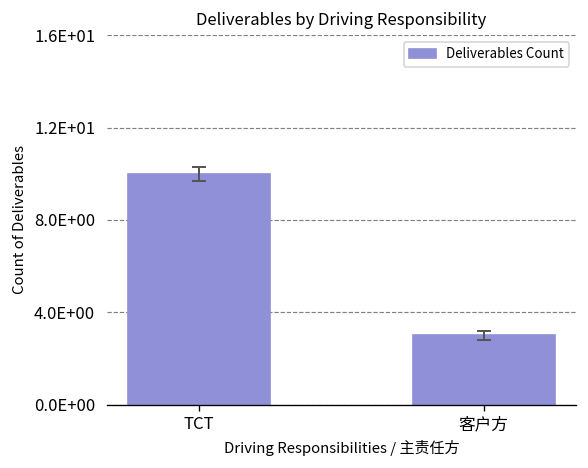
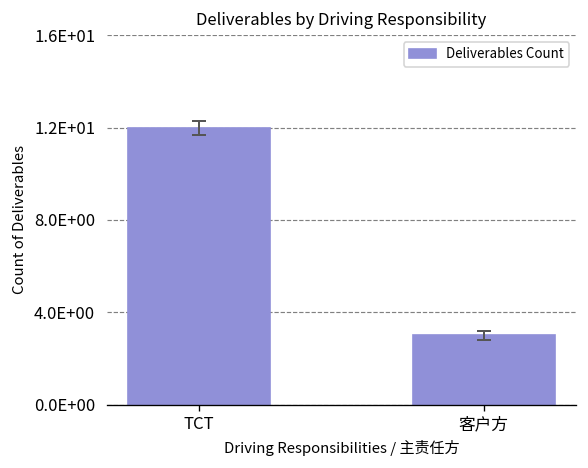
Deliverables Count, TCT: 10 -> 12
